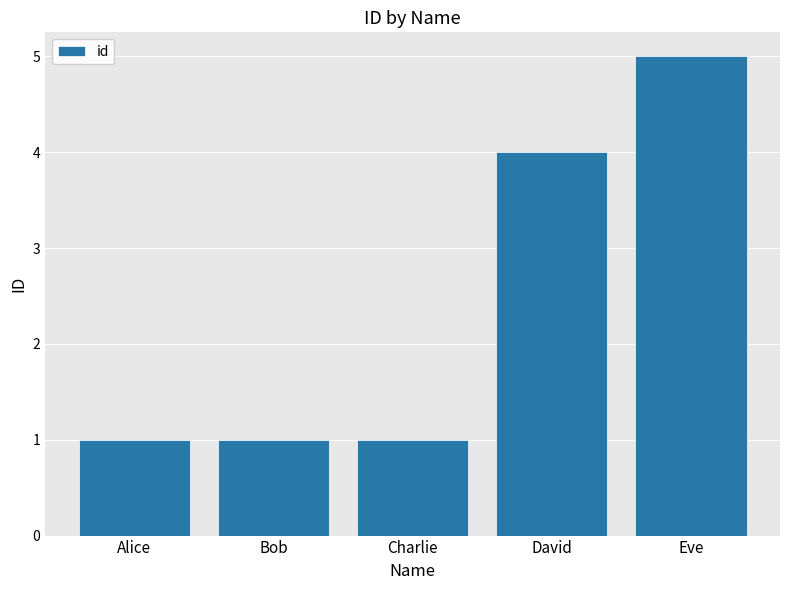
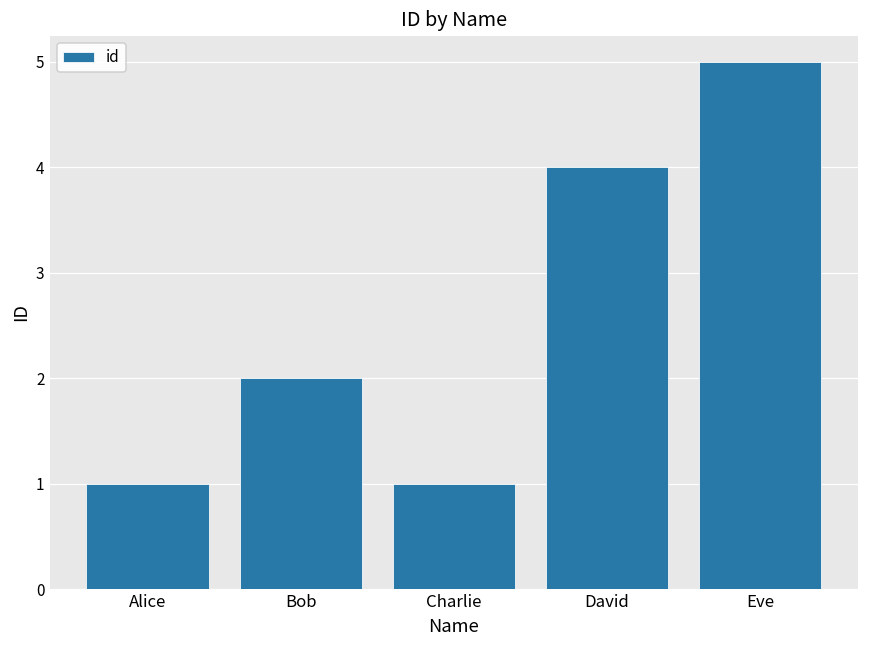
Bob: 1 -> 2
